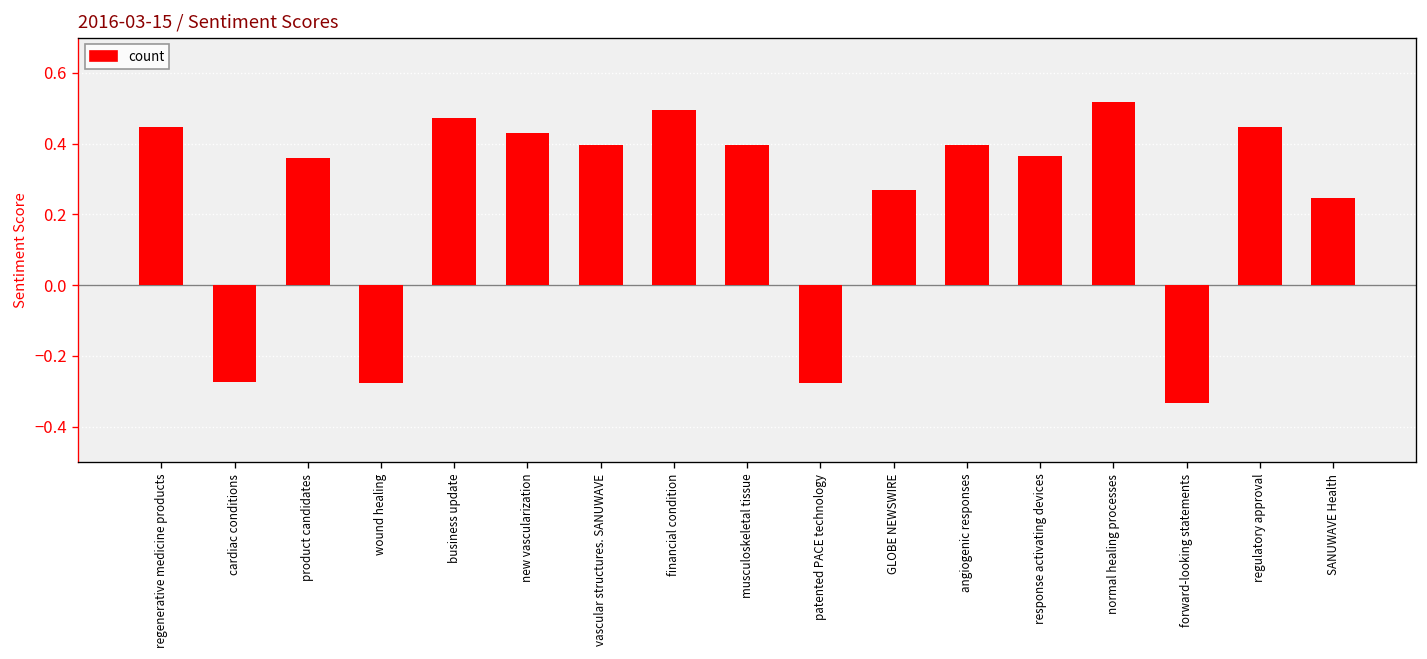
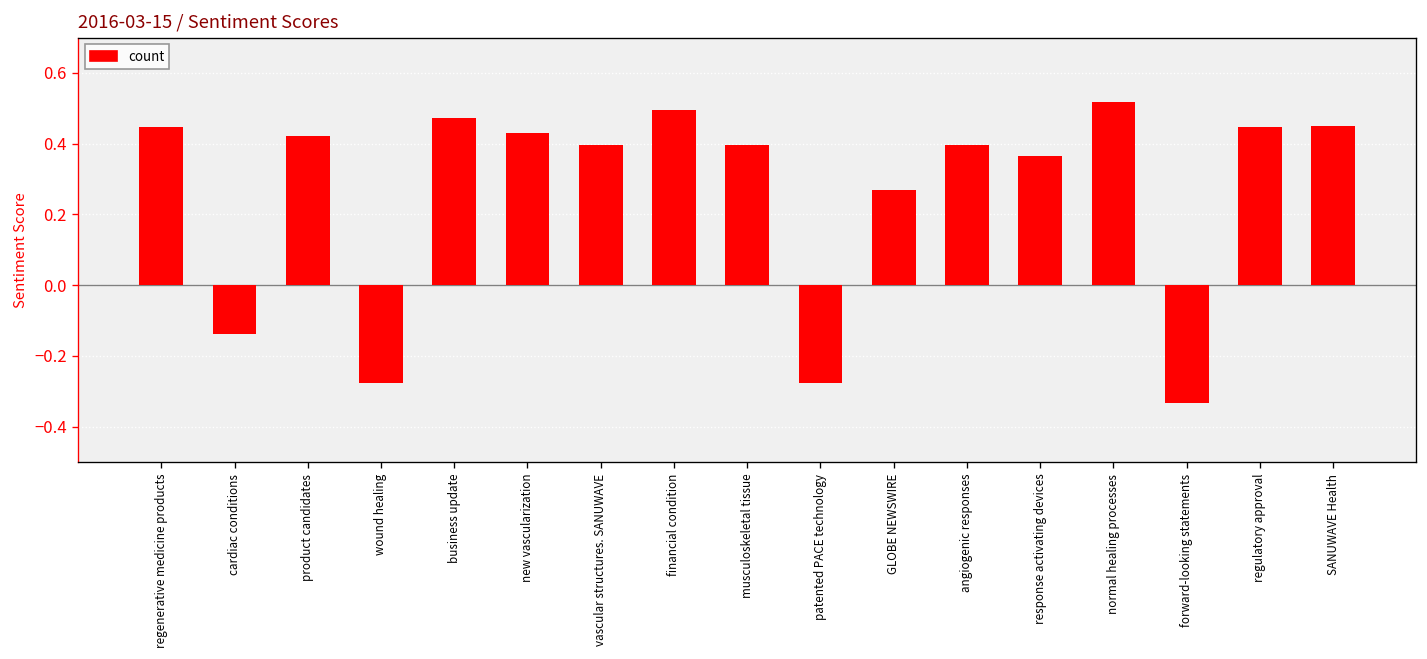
cardiac conditions: -0.28 -> -0.14
product candidates: 0.36 -> 0.42
SANUWAVE Health: 0.25 -> 0.45
